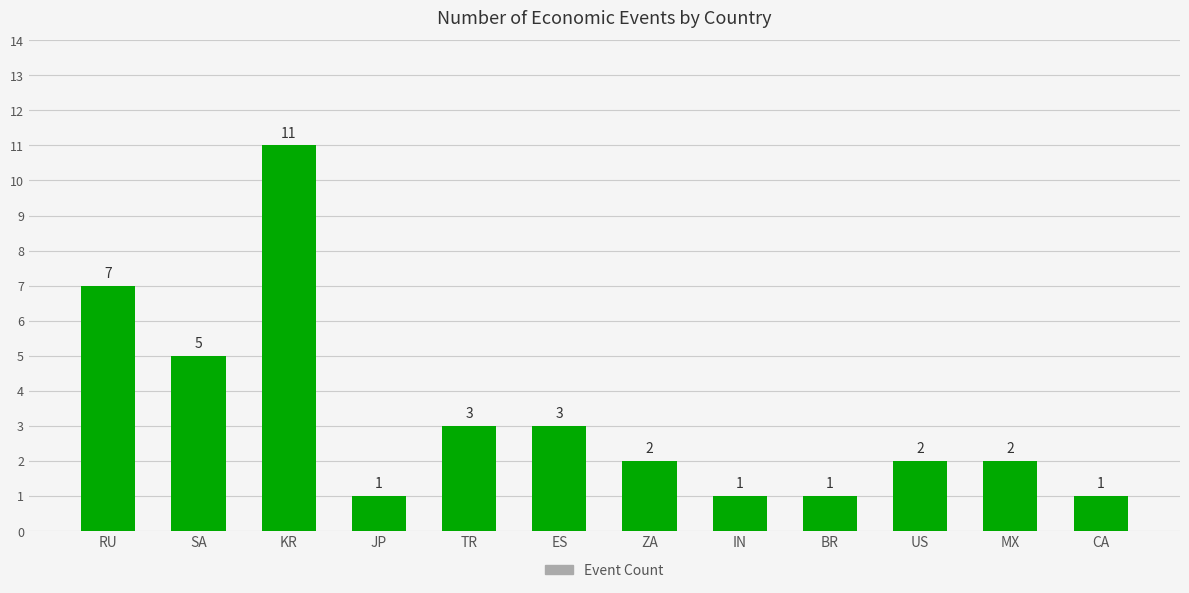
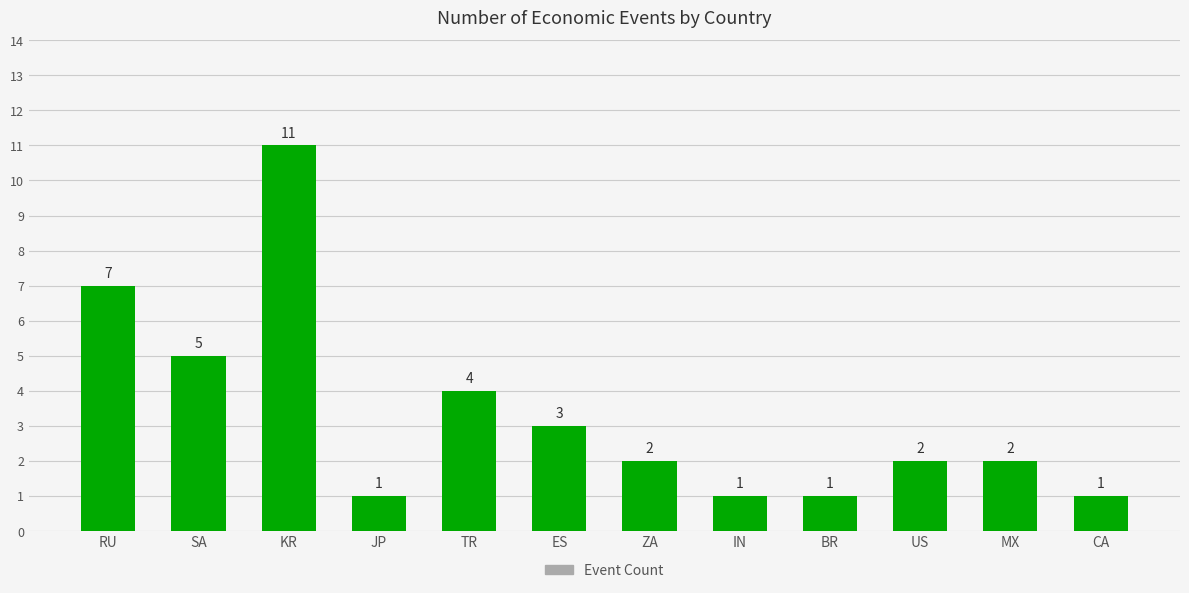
TR: 3 -> 4
